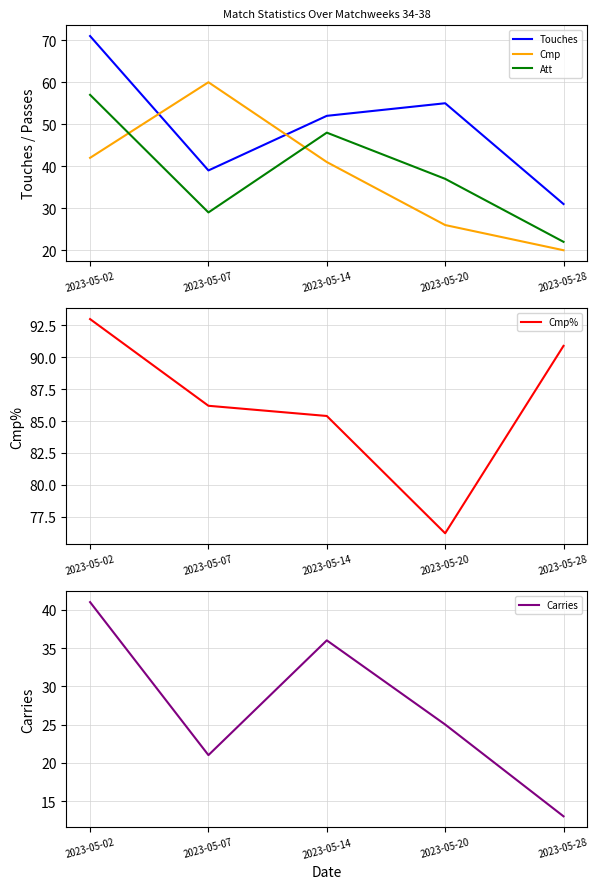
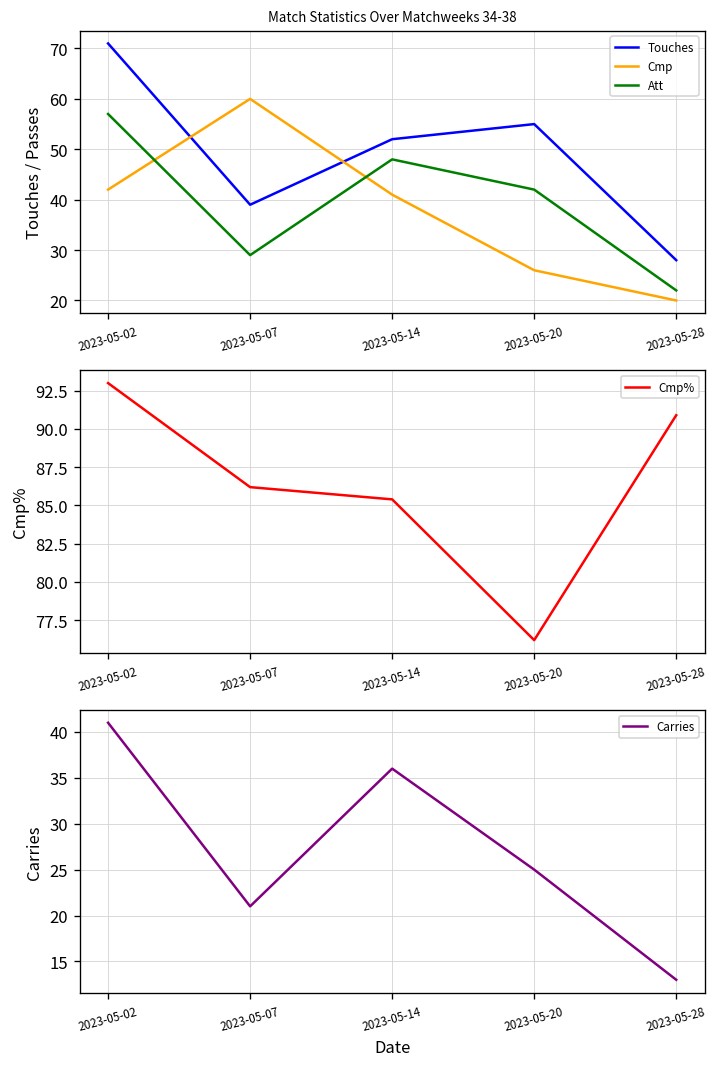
Match Statistics Over Matchweeks 34-38, Att, 2023-05-20: 37 -> 42
Match Statistics Over Matchweeks 34-38, Touches, 2023-05-28: 31 -> 28
